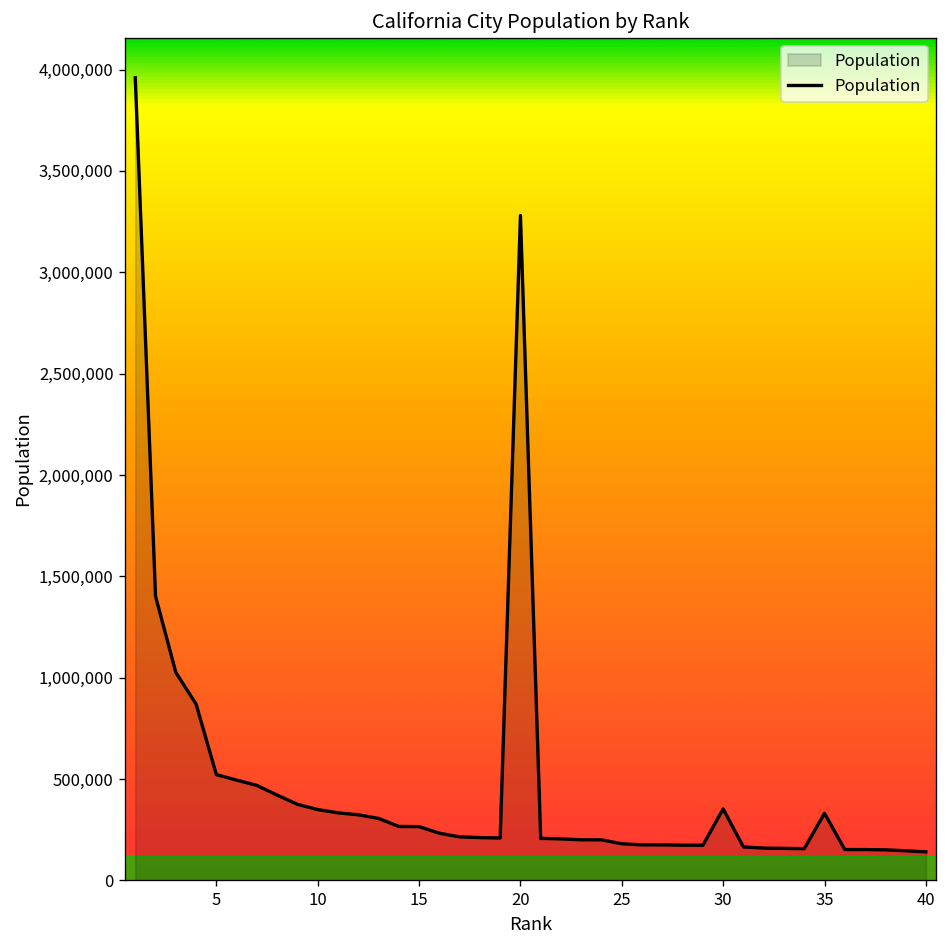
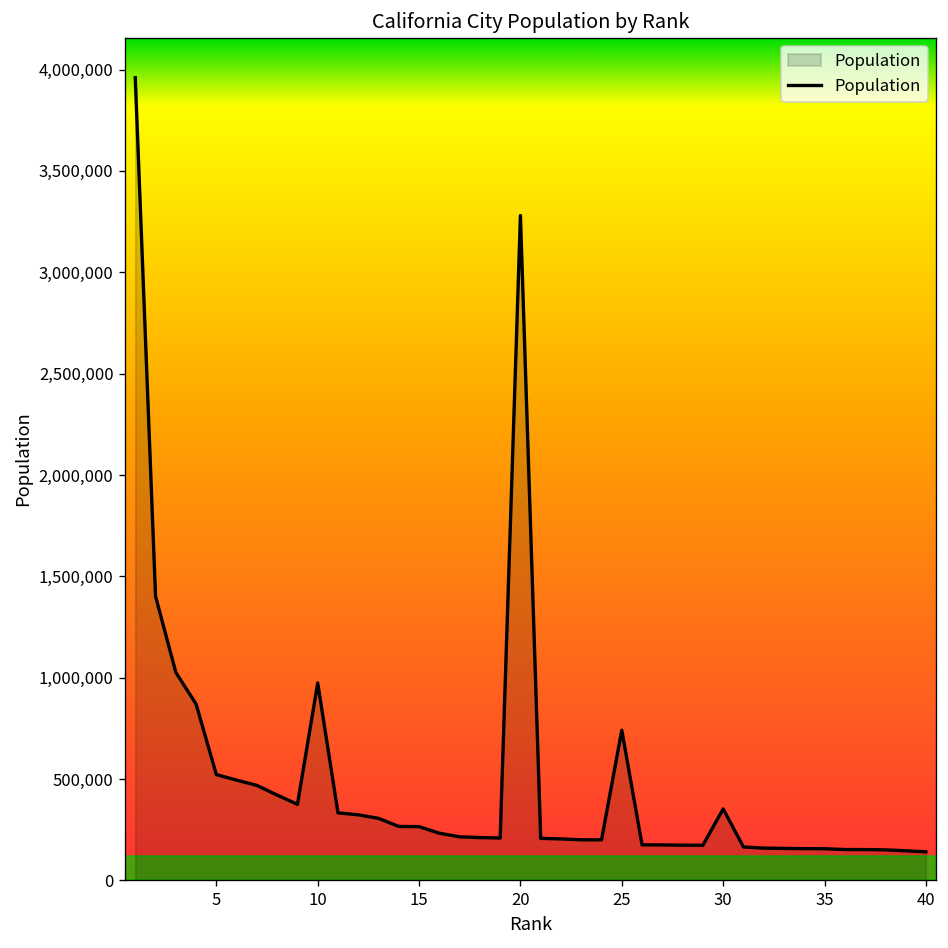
10: 350,000 -> 970,000
25: 180,000 -> 740,000
35: 330,000 -> 160,000
